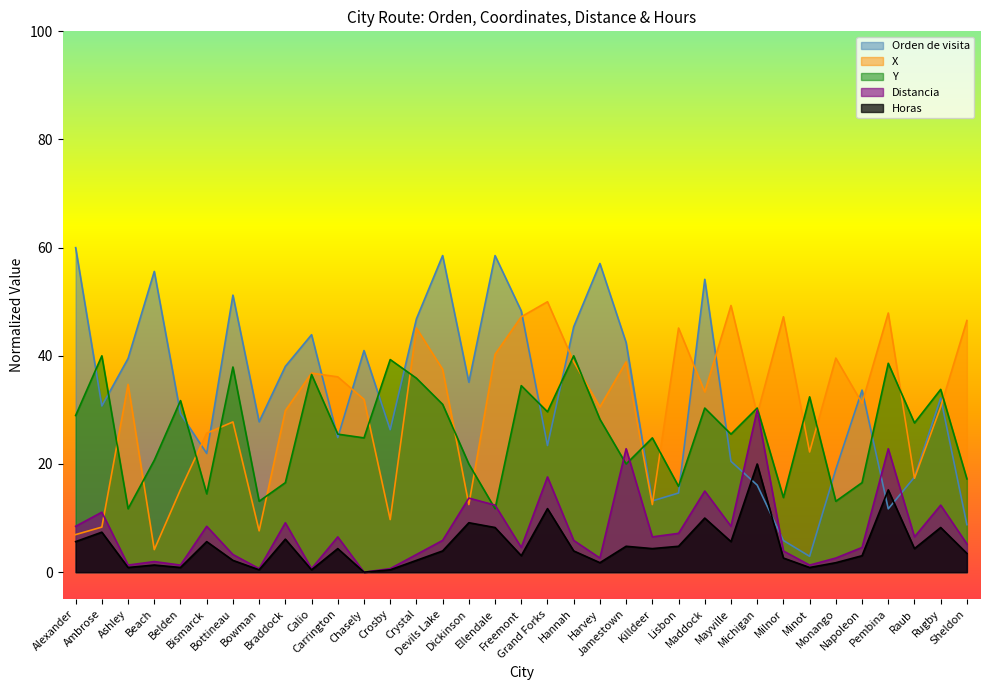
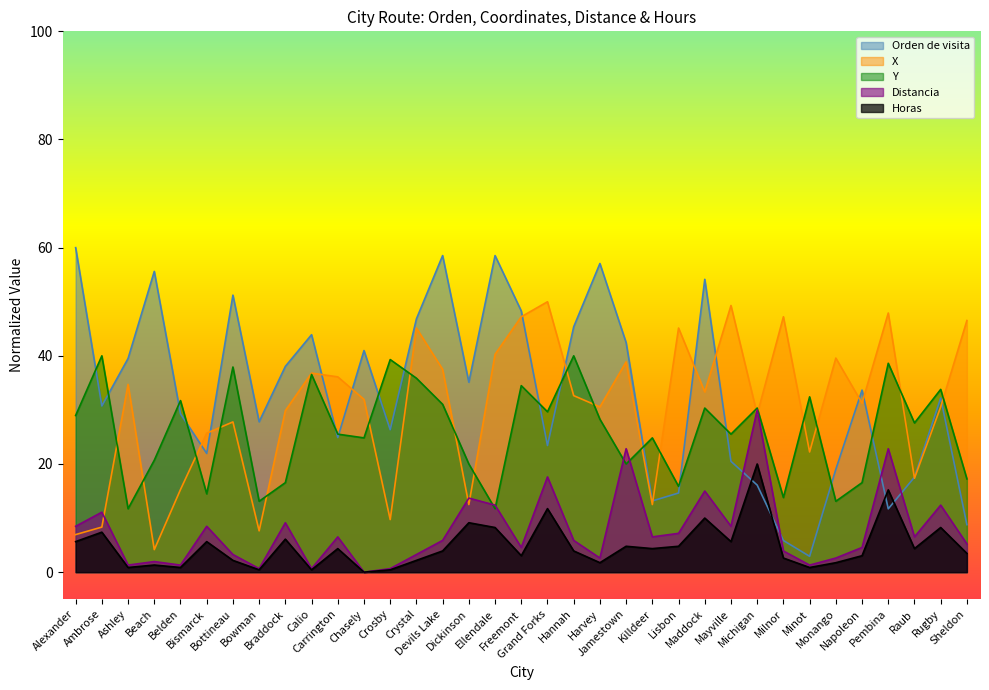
X, Hannah: 39 -> 33
